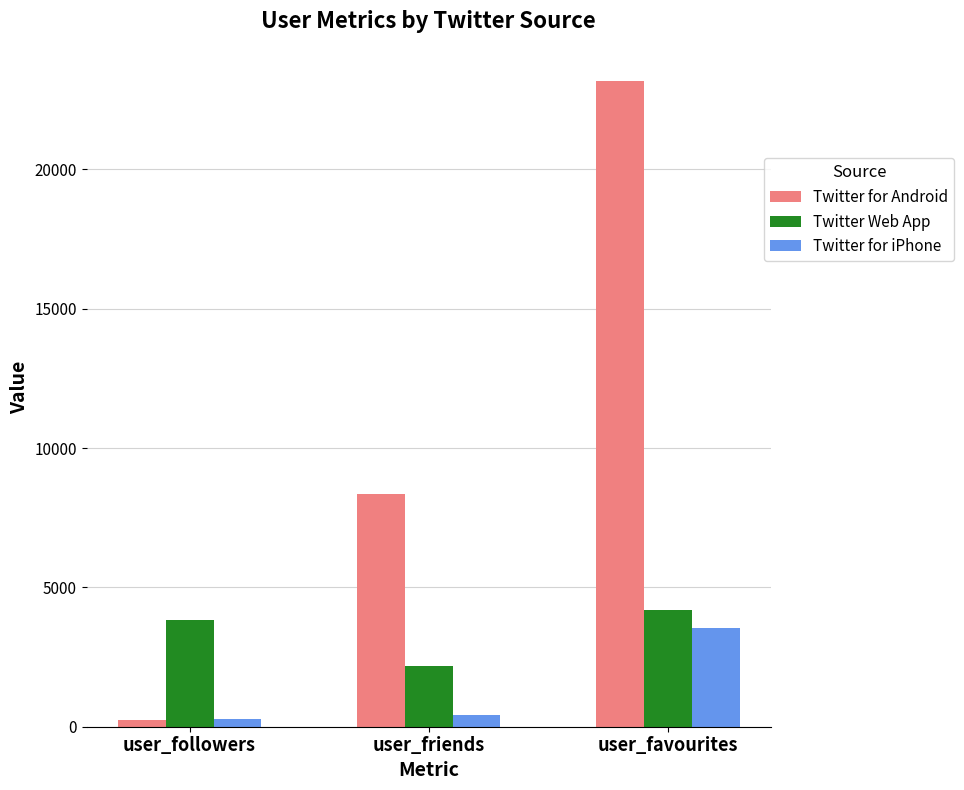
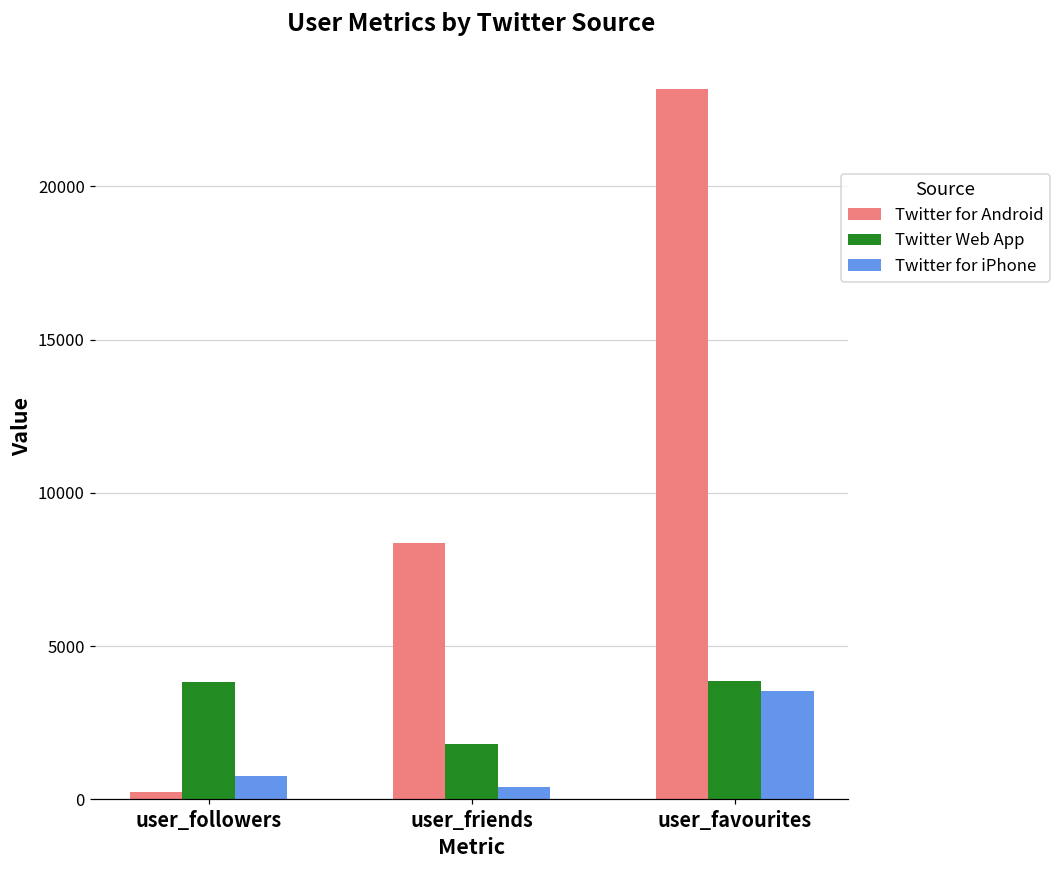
Twitter for iPhone, user_followers: 300 -> 800
Twitter Web App, user_friends: 2200 -> 1800
Twitter Web App, user_favourites: 4200 -> 3900
